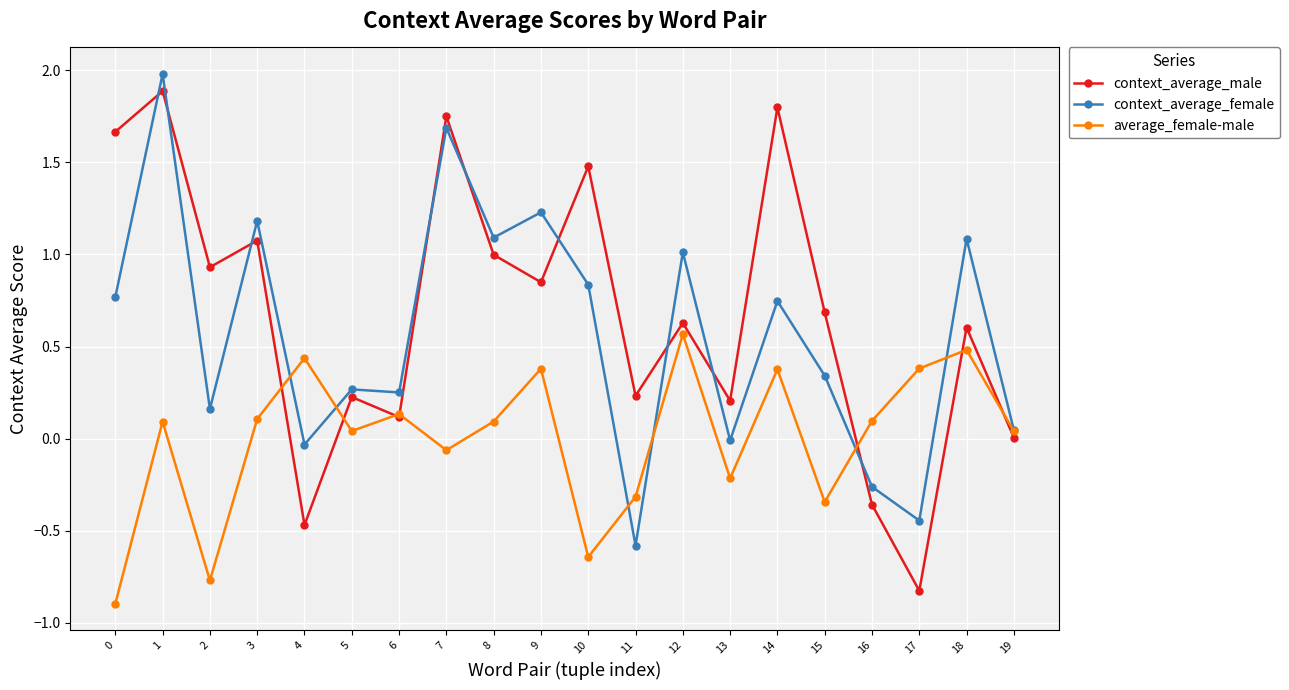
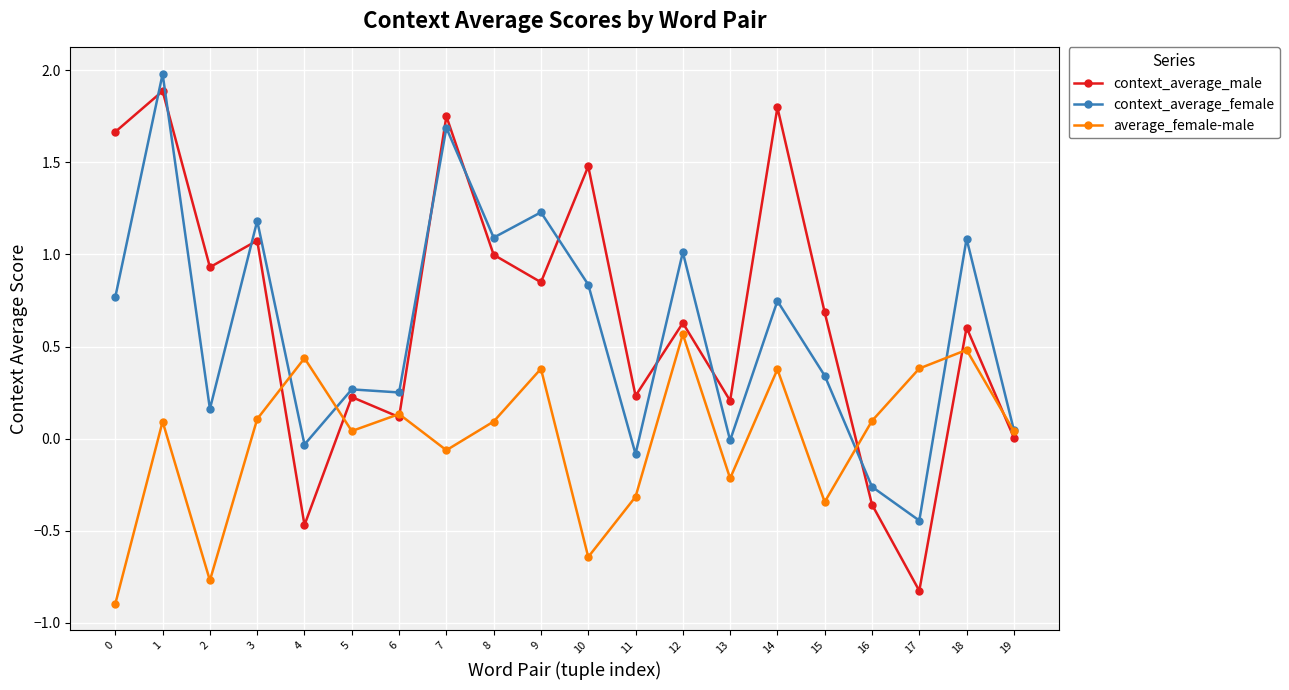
context_average_female, 11: -0.58 -> -0.08
